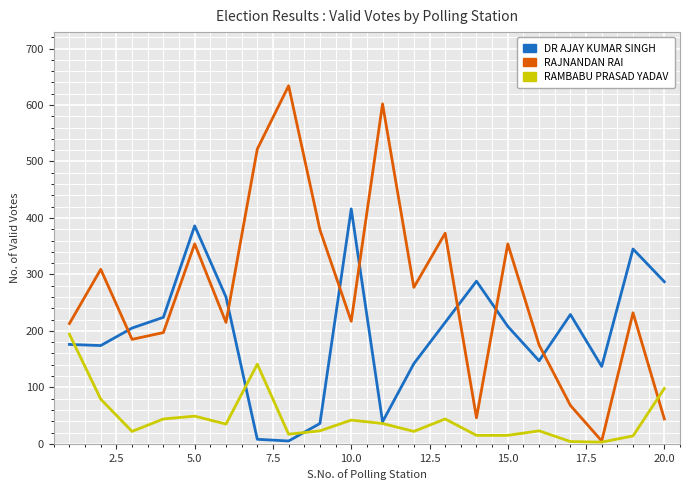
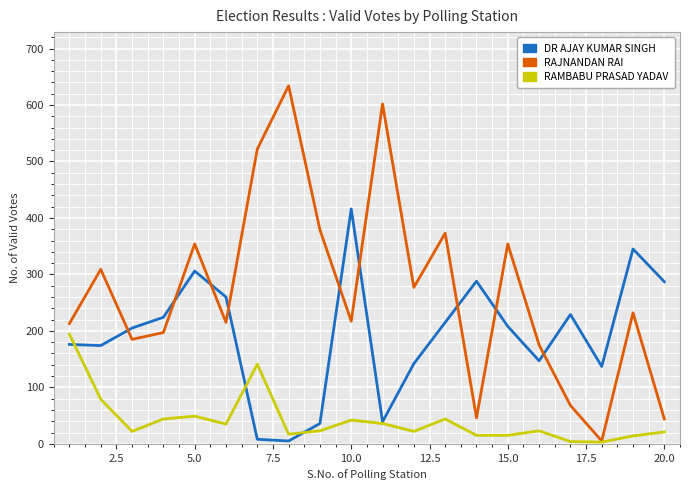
DR AJAY KUMAR SINGH, 5.0: 390 -> 310
RAMBABU PRASAD YADAV, 20.0: 100 -> 20
